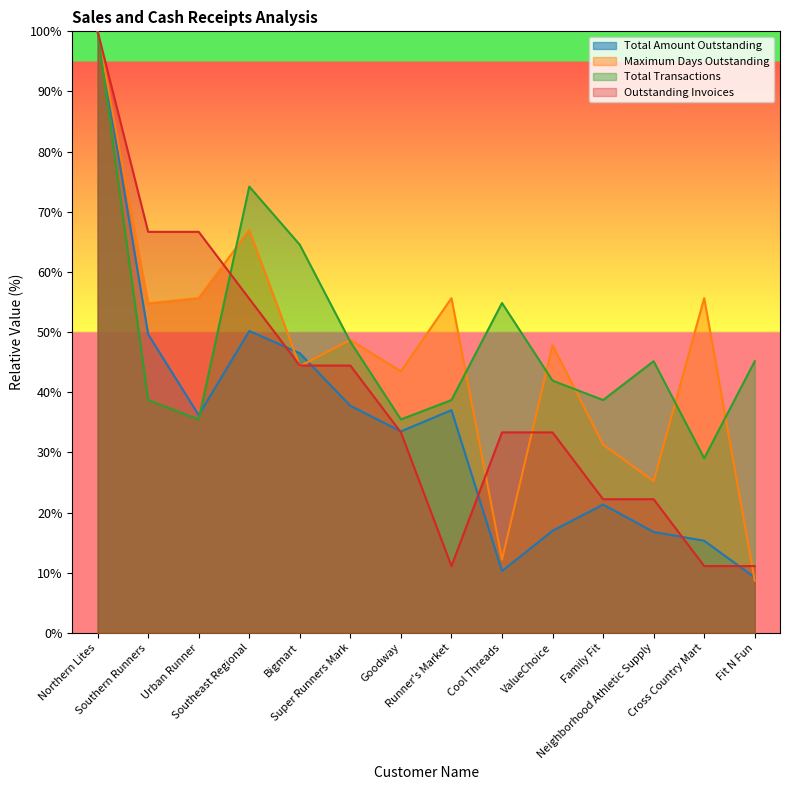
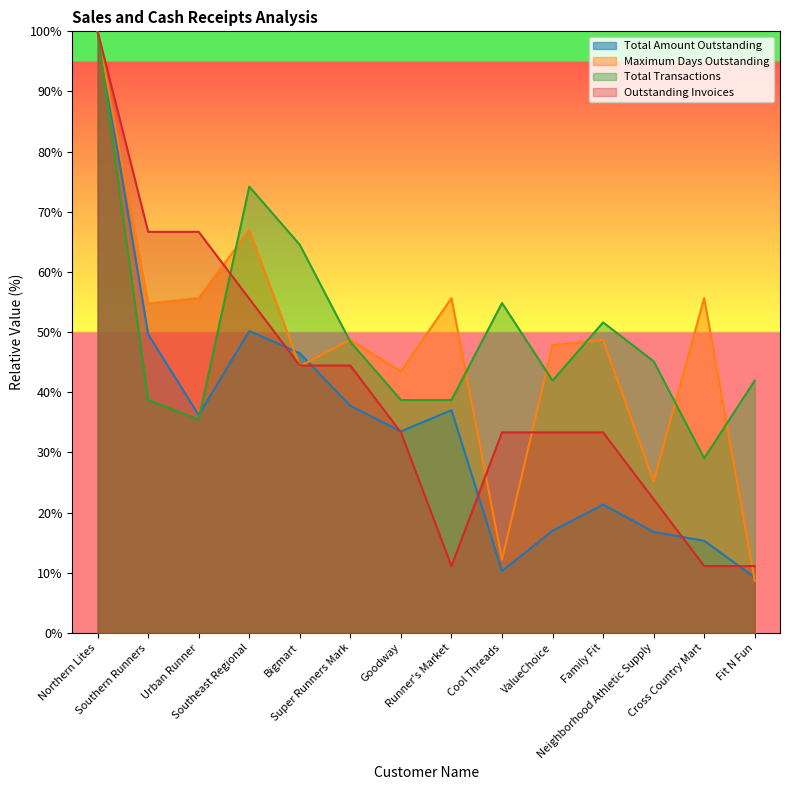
Total Transactions, Goodway: 35% -> 39%
Maximum Days Outstanding, Family Fit: 31% -> 49%
Total Transactions, Family Fit: 39% -> 52%
Outstanding Invoices, Family Fit: 22% -> 33%
Total Transactions, Fit N Fun: 45% -> 42%
